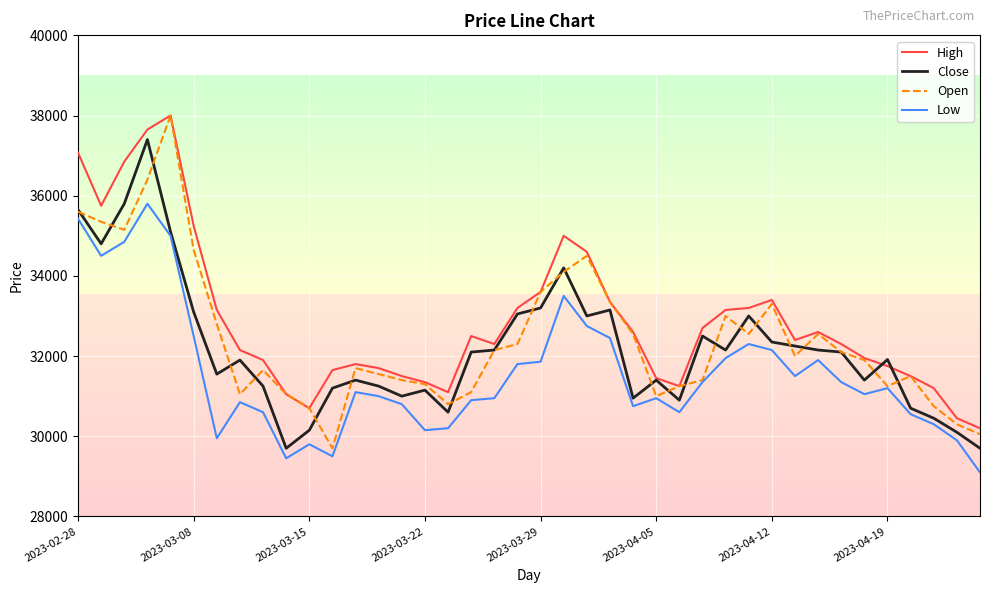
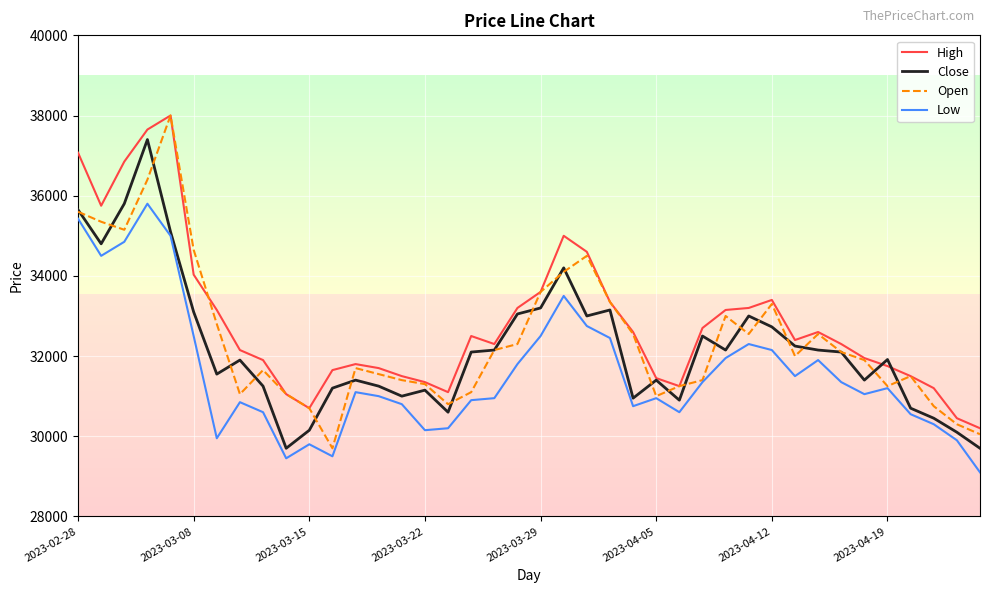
High, 2023-03-08: 35300 -> 34000
Low, 2023-03-29: 31900 -> 32500
Close, 2023-04-12: 32400 -> 32700
